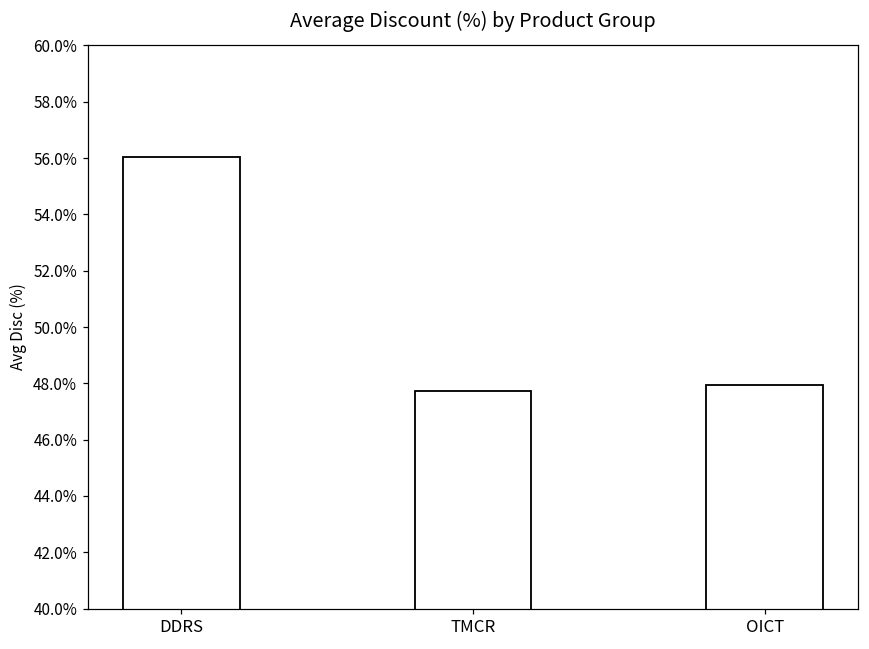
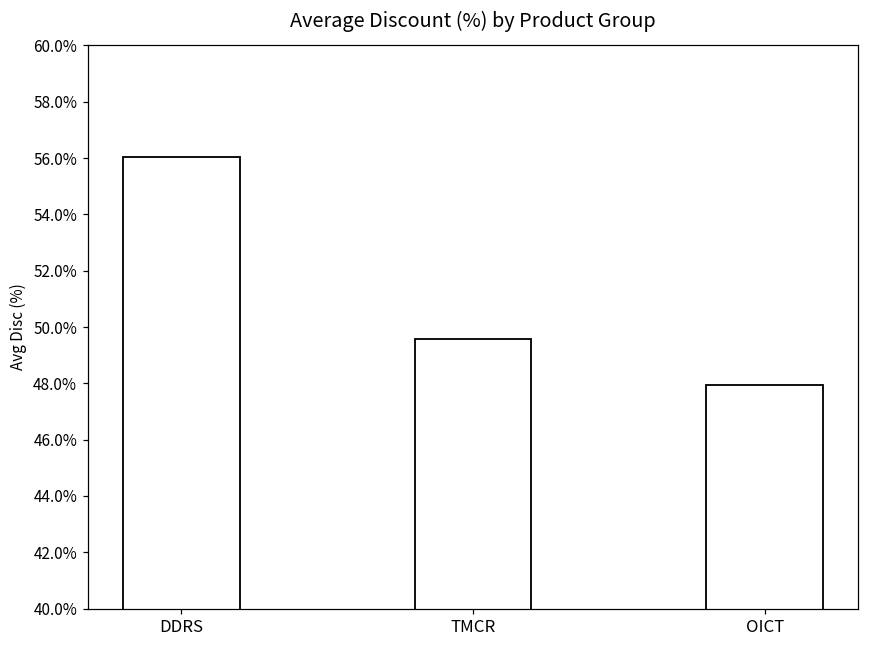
TMCR: 47.7% -> 49.6%
